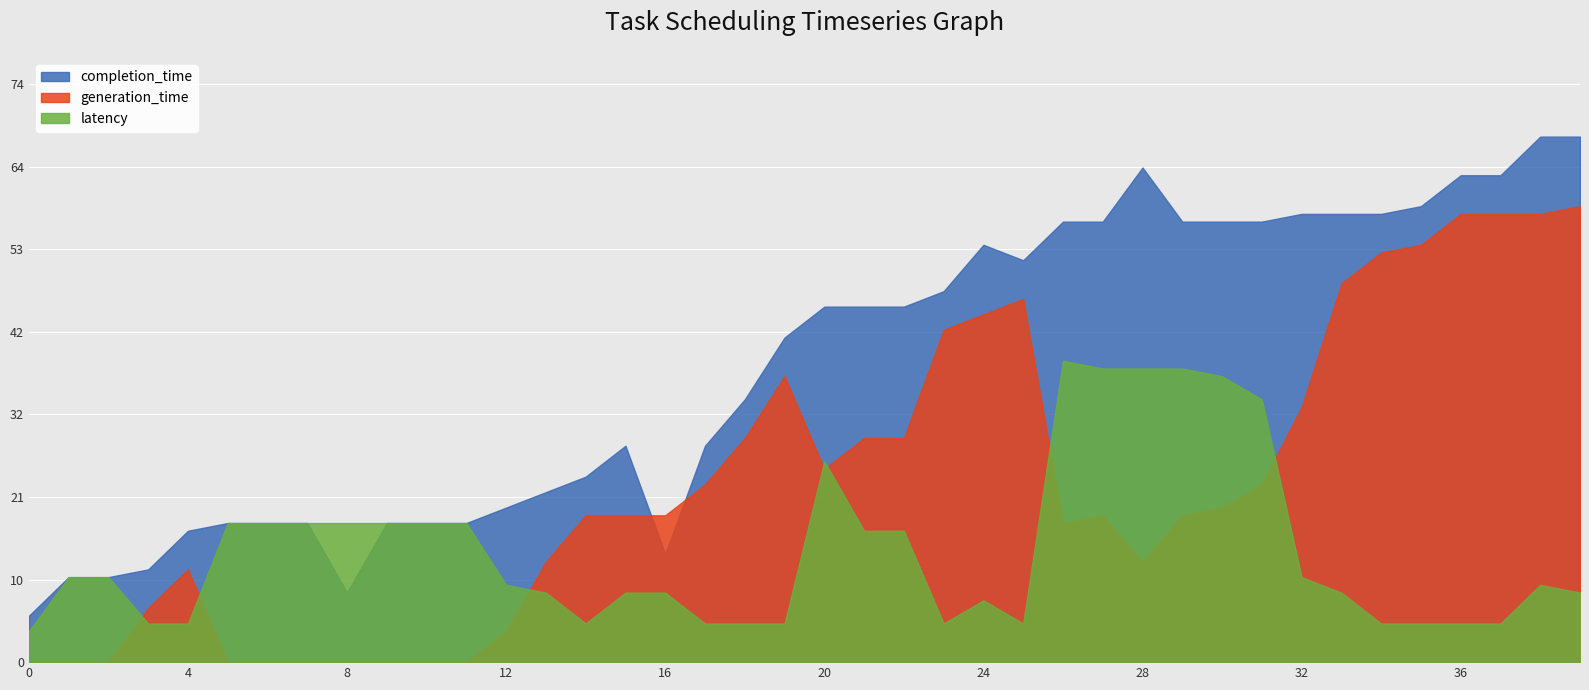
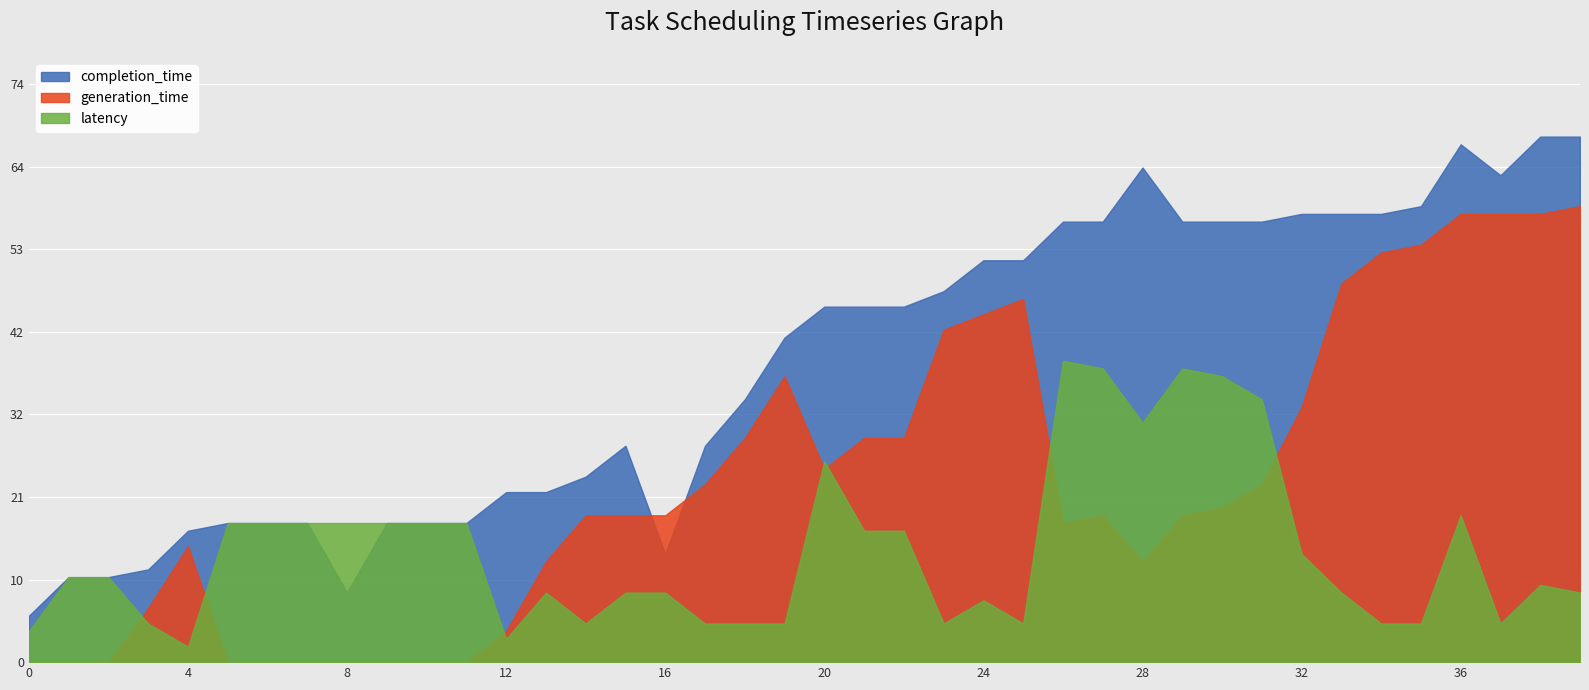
generation_time, 4: 12 -> 15
latency, 4: 5 -> 2
completion_time, 12: 20 -> 22
latency, 12: 10 -> 3
completion_time, 24: 54 -> 52
latency, 28: 38 -> 31
latency, 32: 11 -> 14
completion_time, 36: 63 -> 67
latency, 36: 5 -> 19
